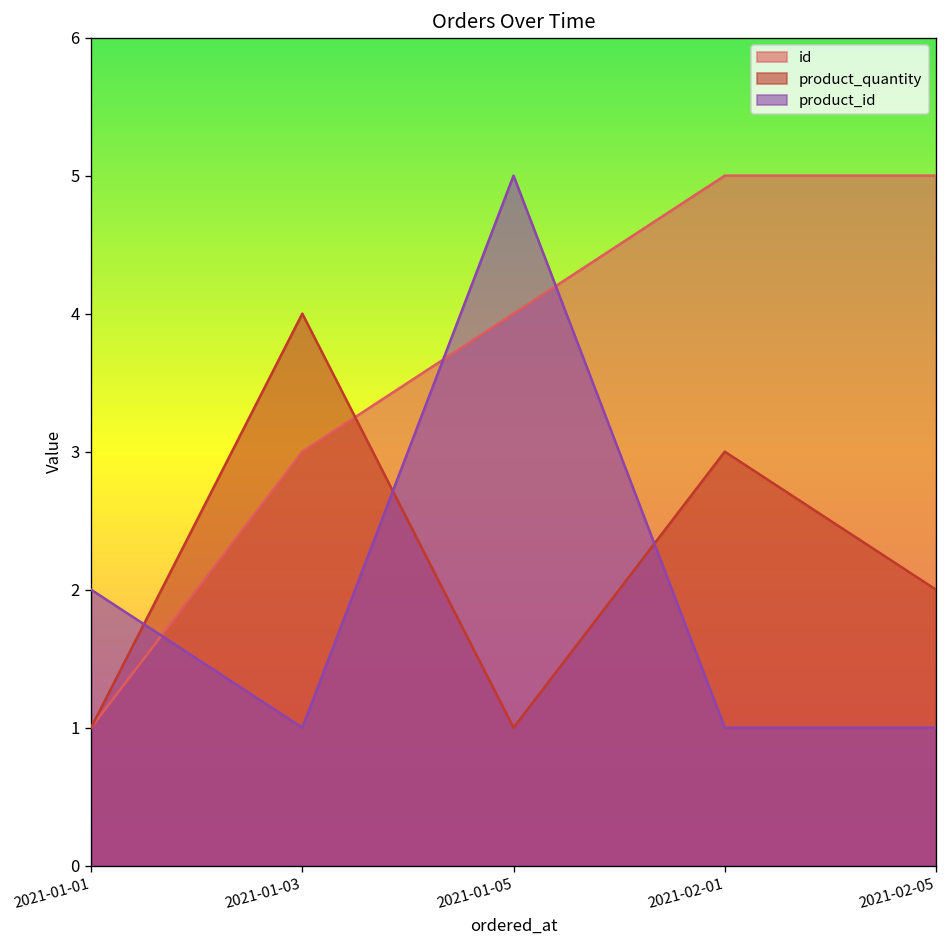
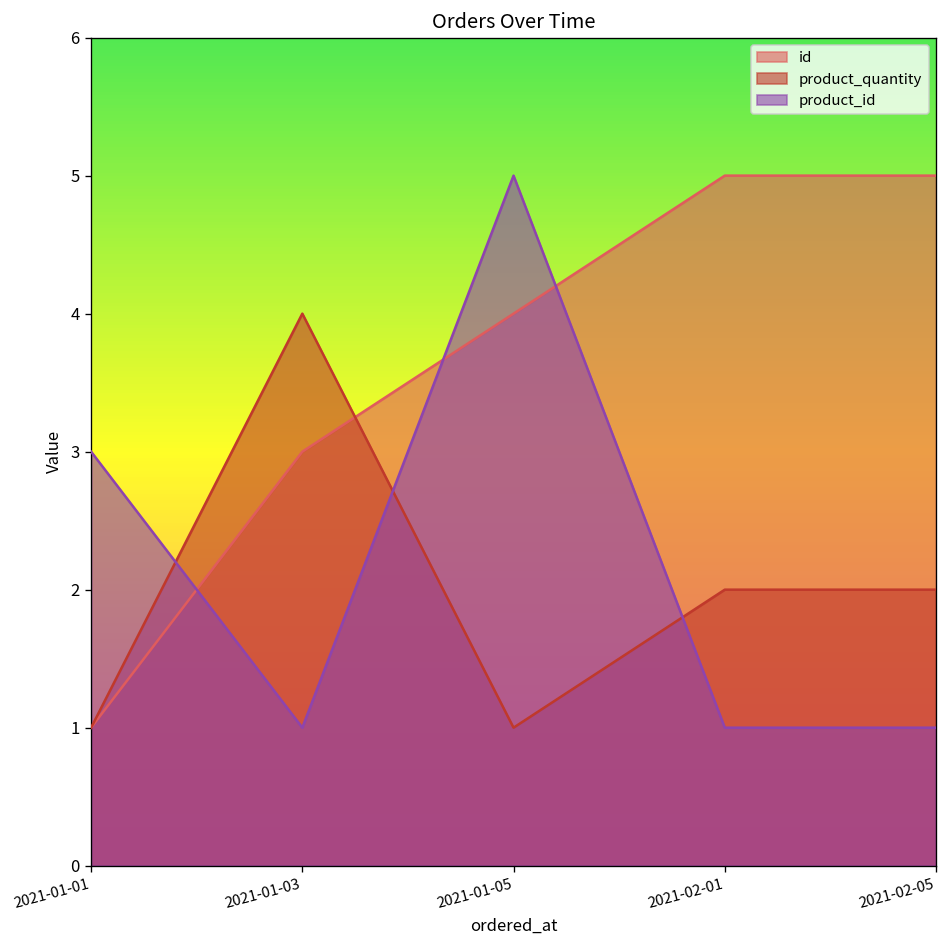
product_id, 2021-01-01: 2 -> 3
product_quantity, 2021-02-01: 3 -> 2
